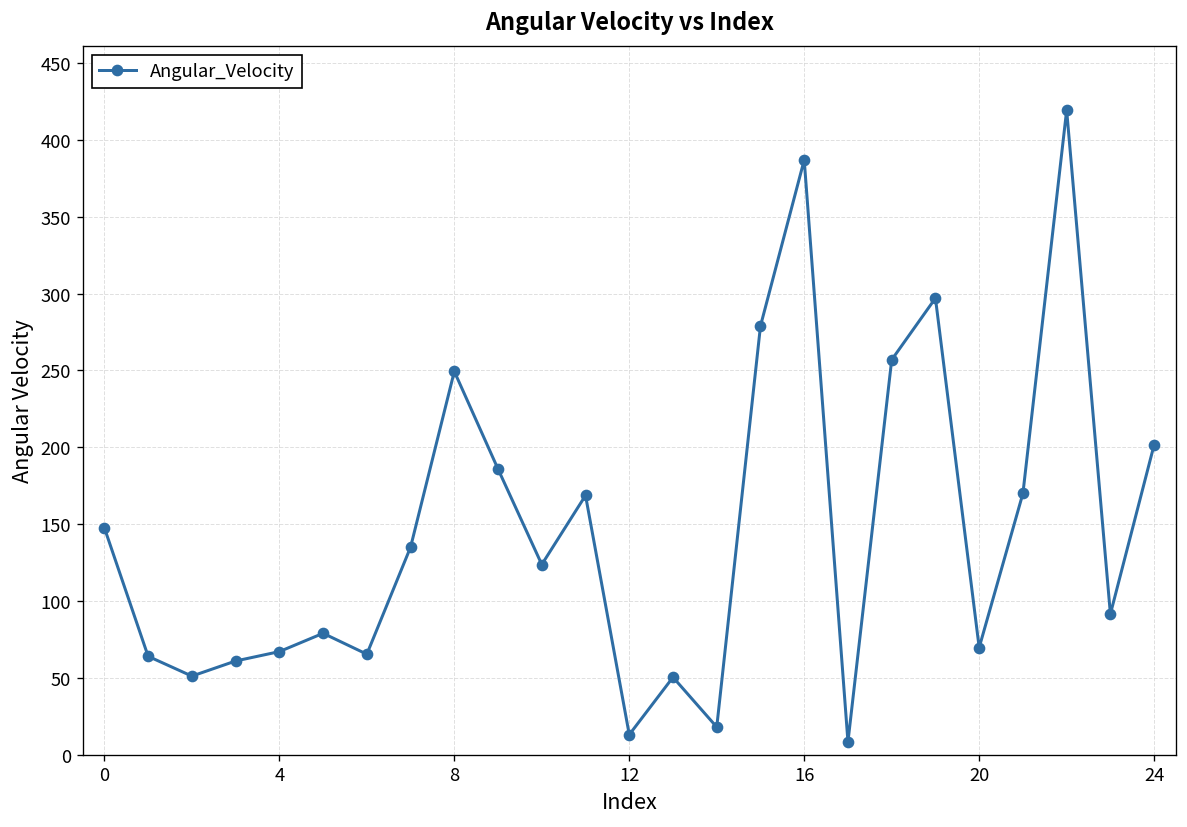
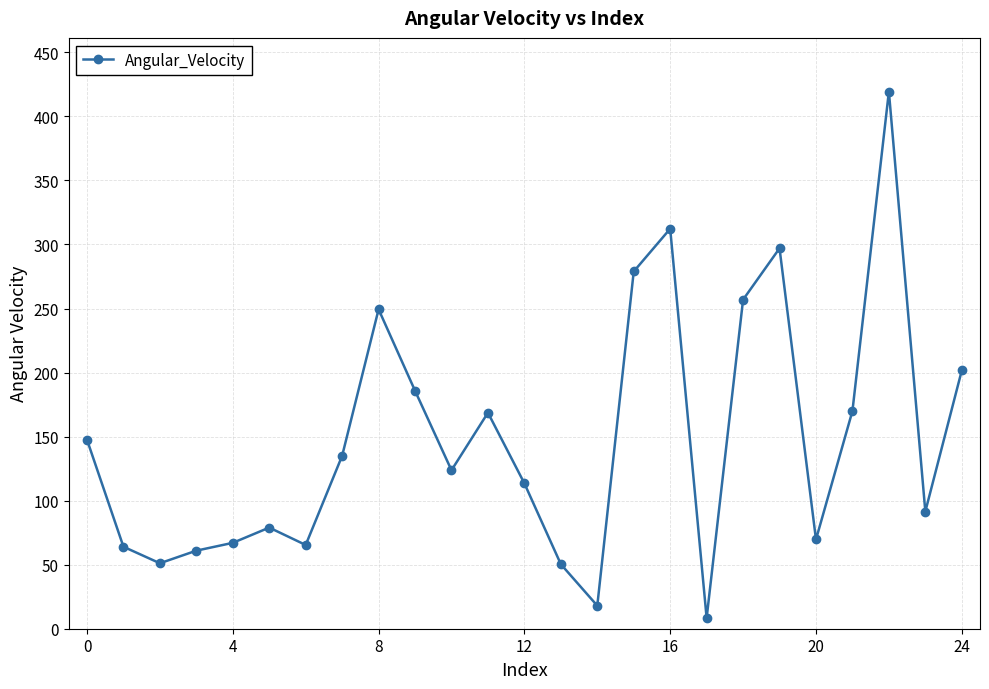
12: 13 -> 113
16: 387 -> 312
